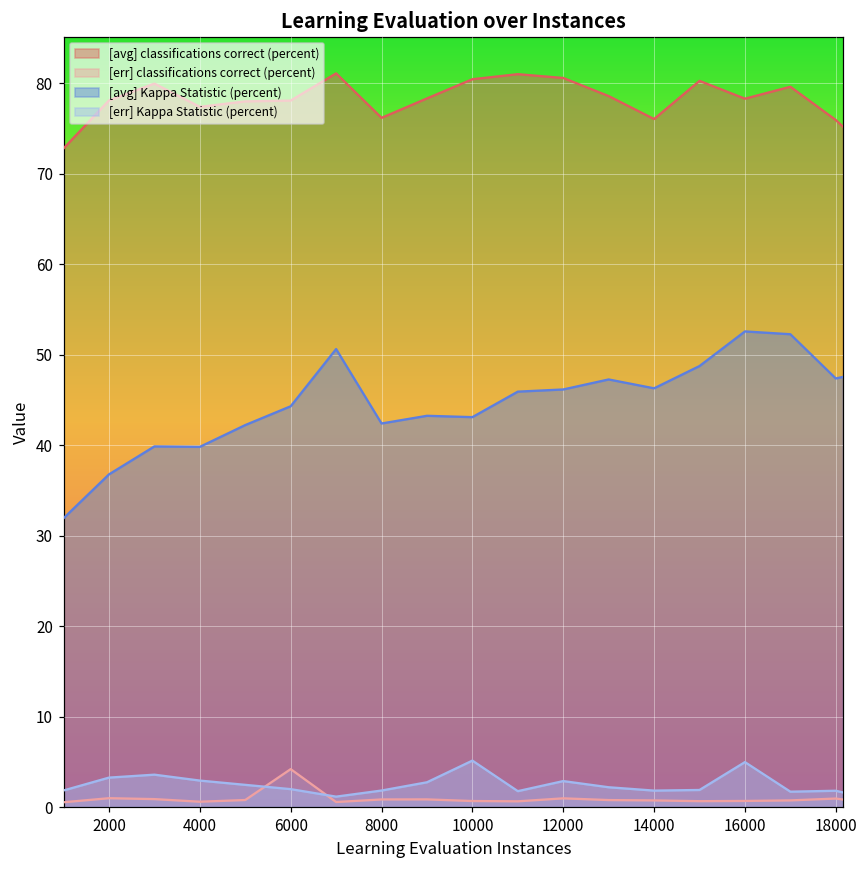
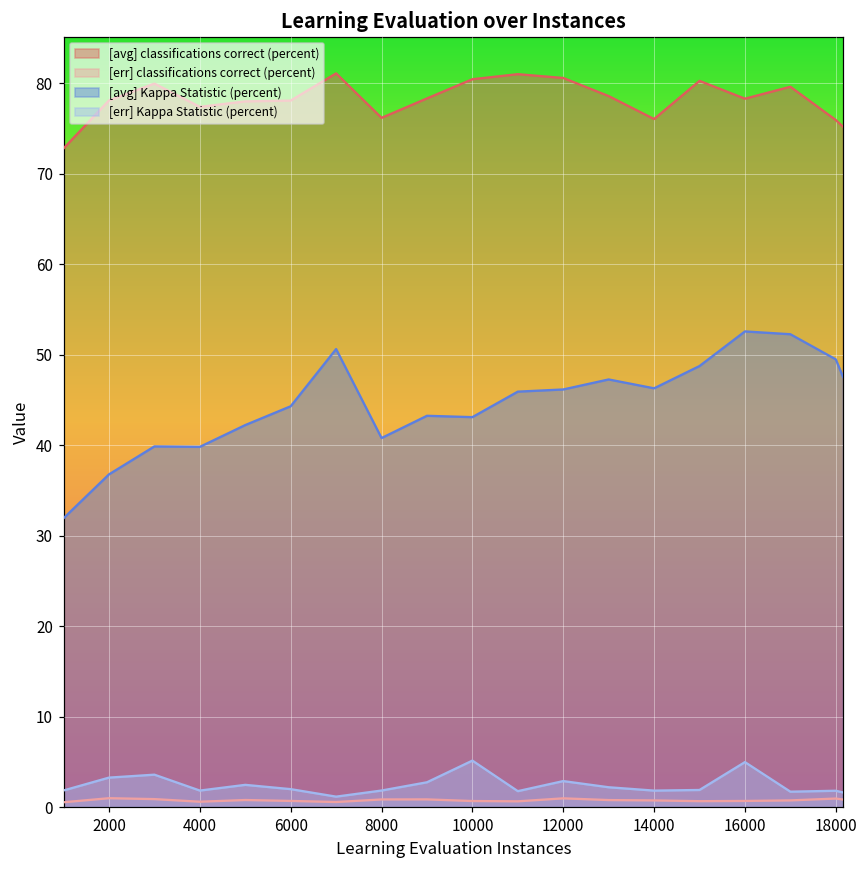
[err] Kappa Statistic (percent), 4000: 3 -> 2
[err] classifications correct (percent), 6000: 4 -> 1
[avg] Kappa Statistic (percent), 8000: 42 -> 41
[avg] Kappa Statistic (percent), 18000: 47 -> 49
